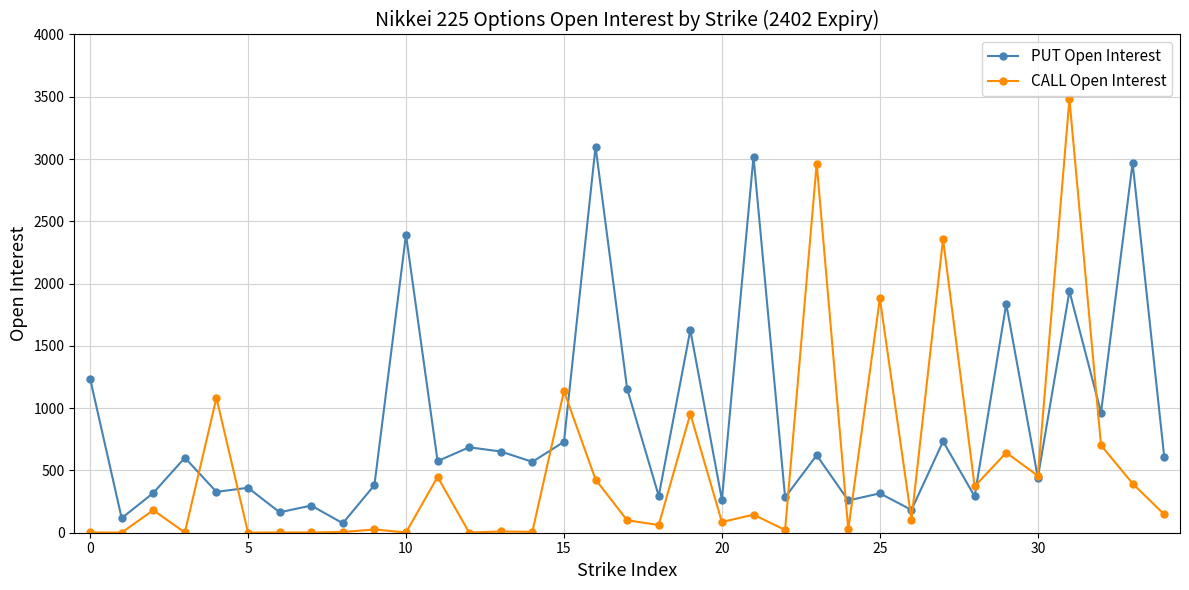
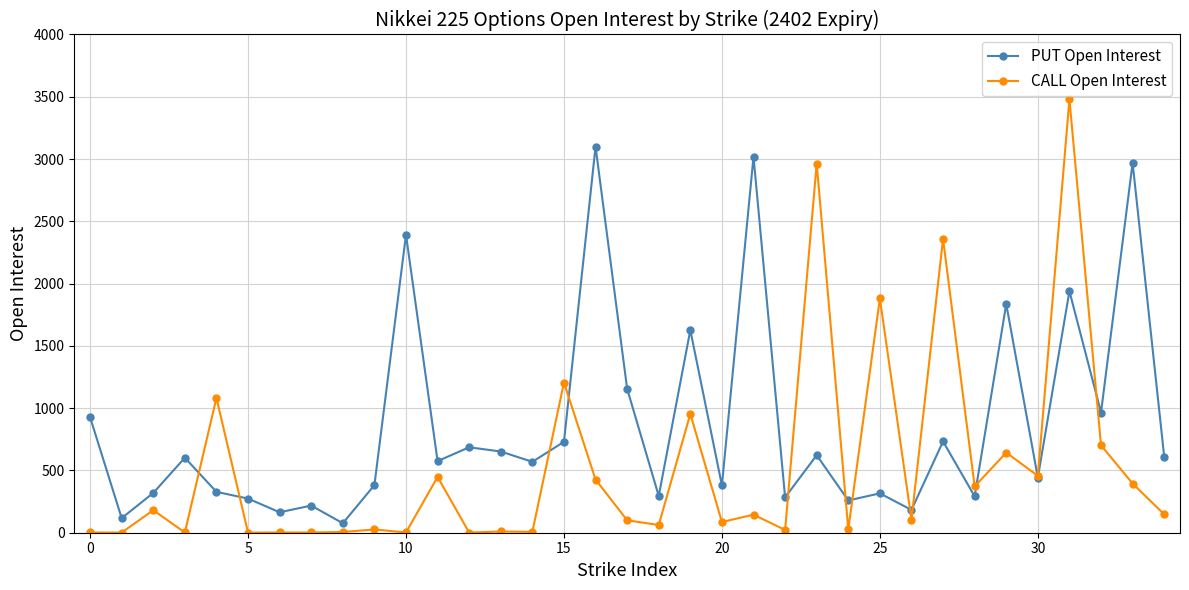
PUT Open Interest, 0: 1240 -> 930
PUT Open Interest, 5: 360 -> 270
CALL Open Interest, 15: 1140 -> 1210
PUT Open Interest, 20: 260 -> 380
